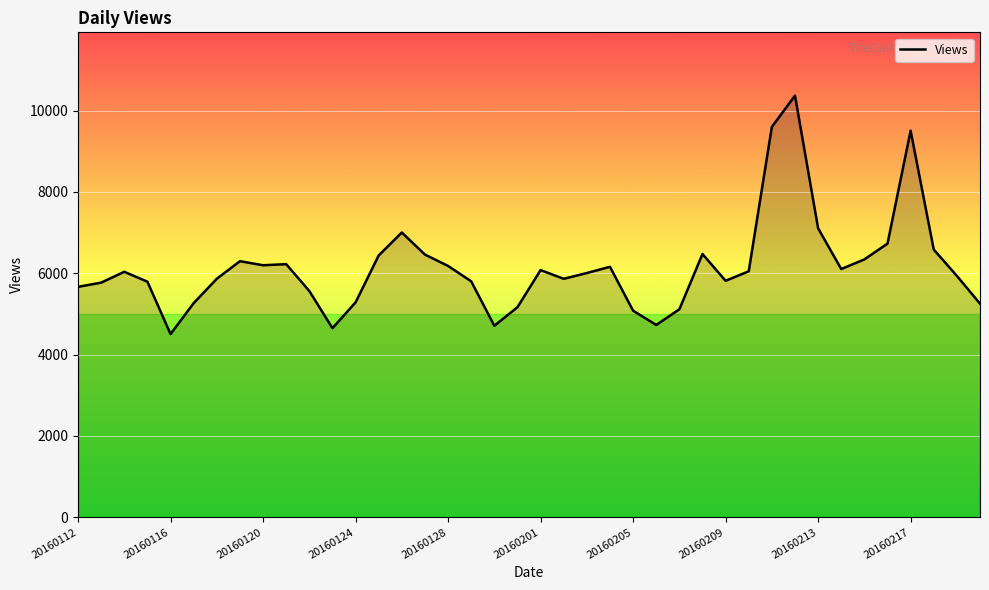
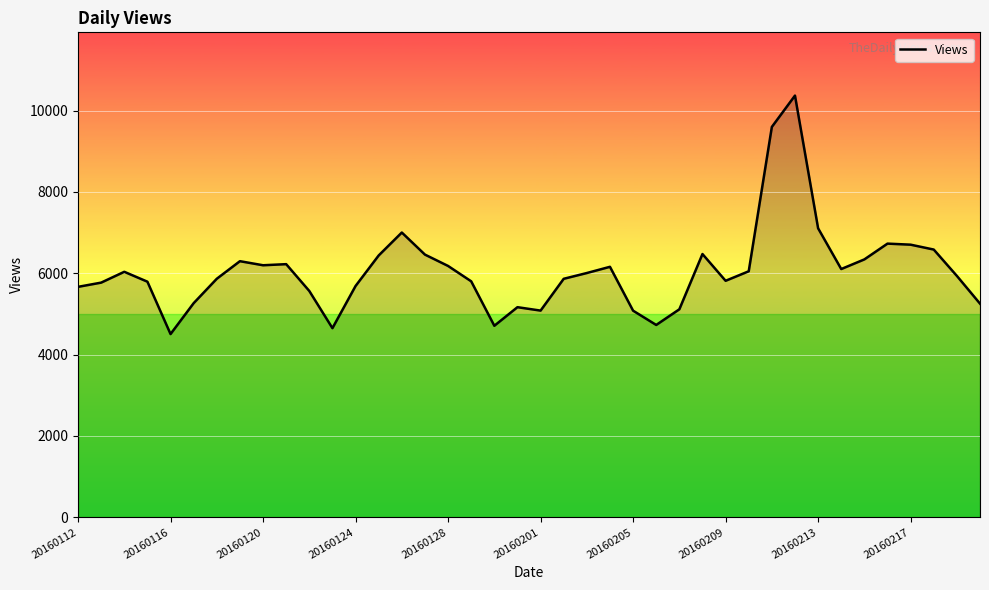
20160124: 5300 -> 5700
20160201: 6100 -> 5100
20160217: 9500 -> 6700
